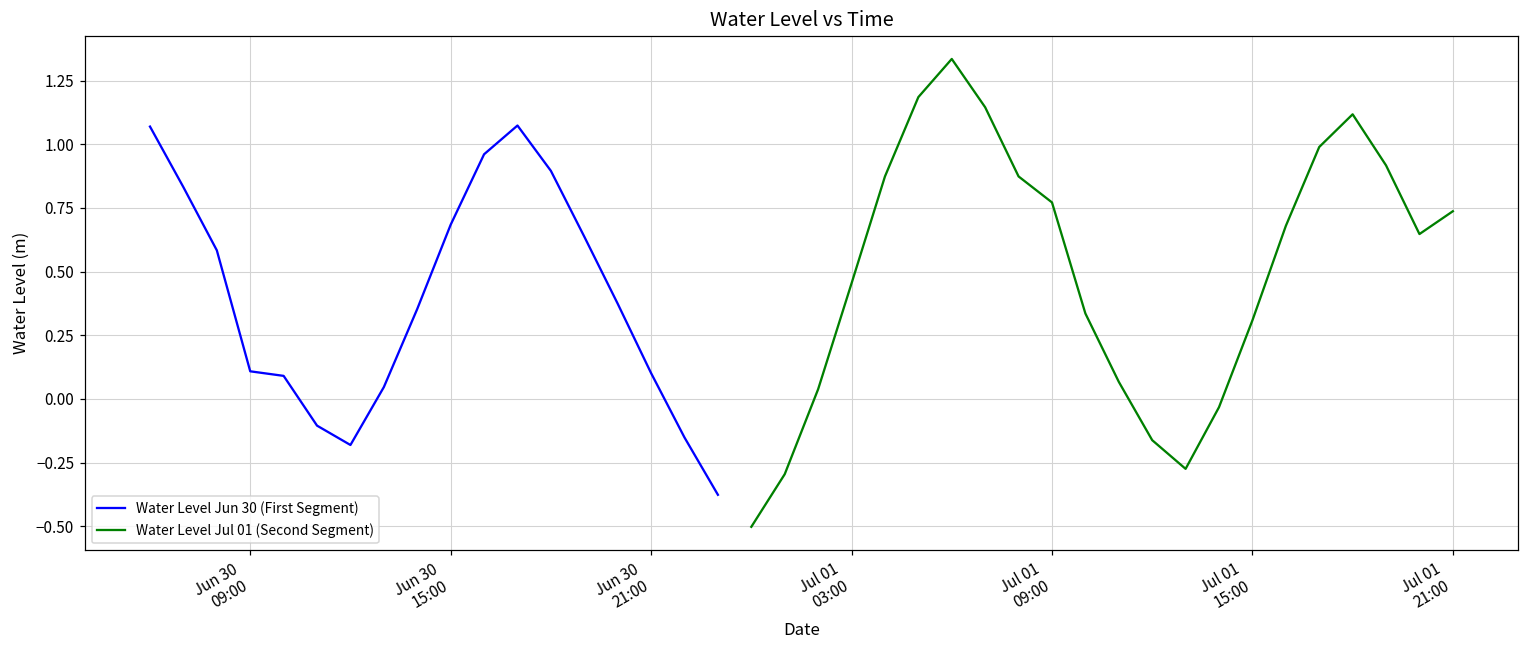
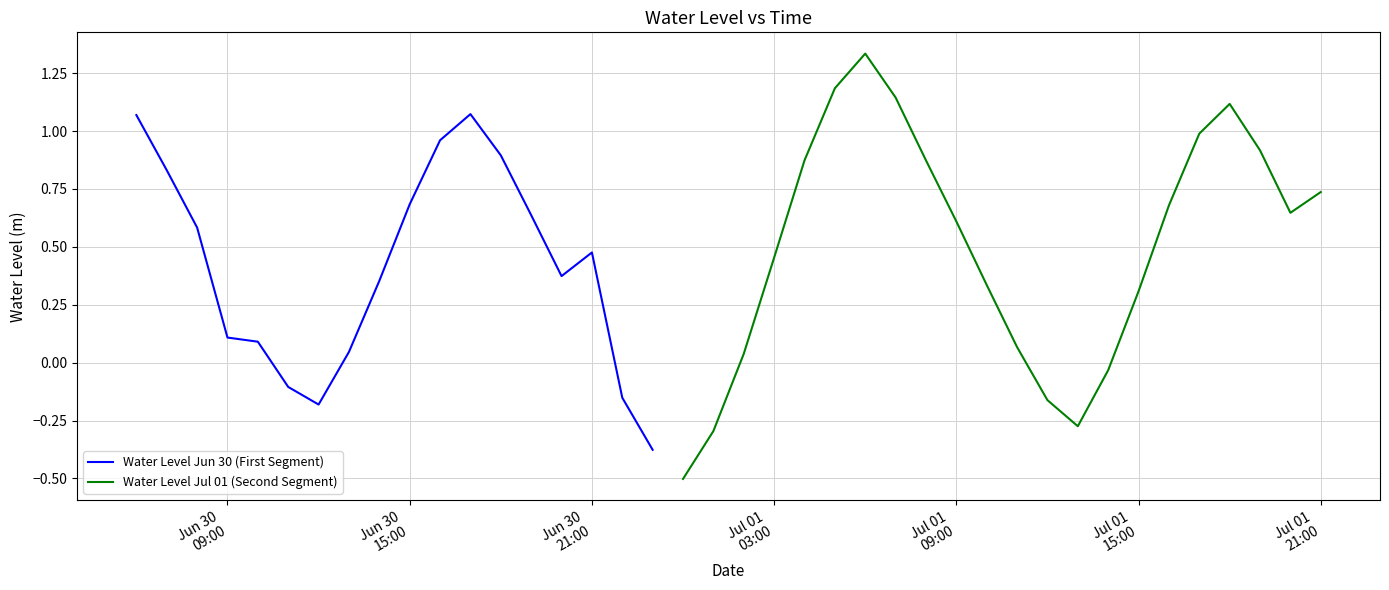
Water Level Jun 30 (First Segment), Jun 30 21:00: 0.10 -> 0.48
Water Level Jul 01 (Second Segment), Jul 01 09:00: 0.77 -> 0.61
